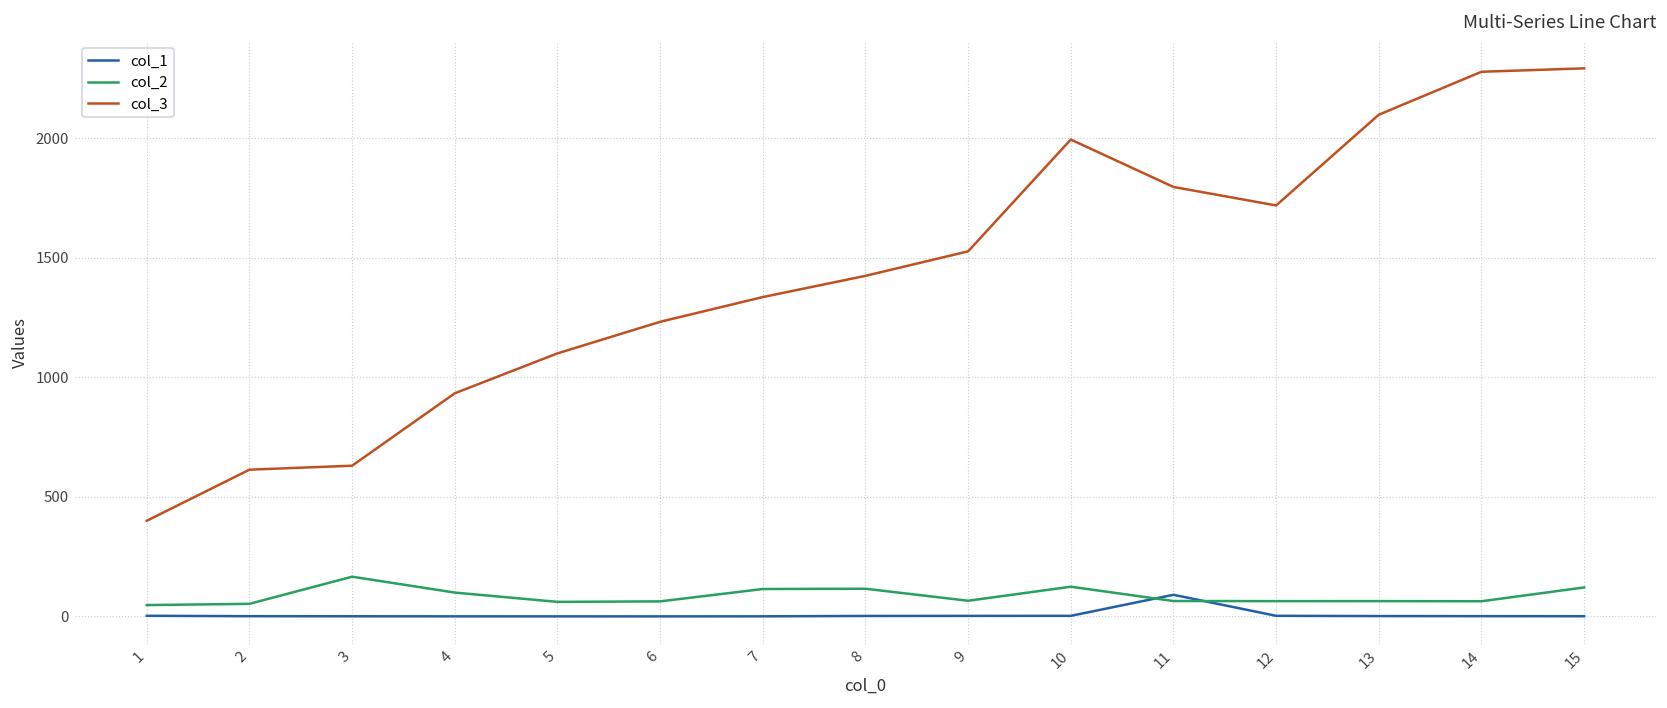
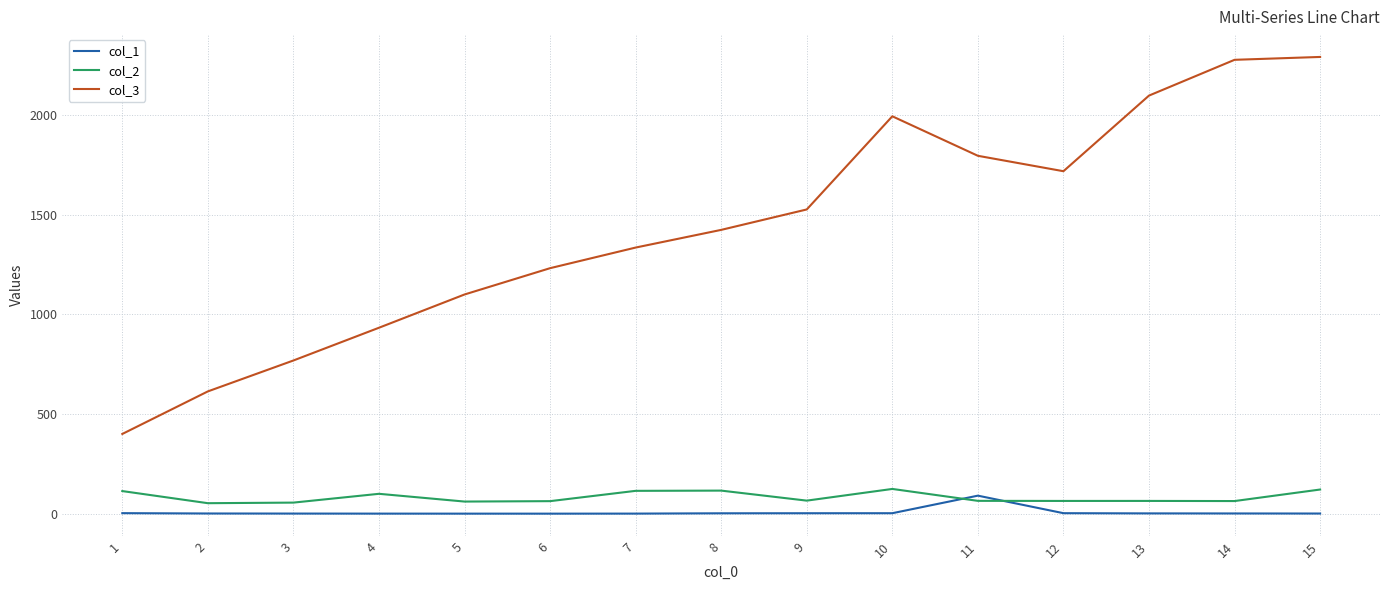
col_2, 1: 50 -> 110
col_2, 3: 170 -> 60
col_3, 3: 630 -> 770
